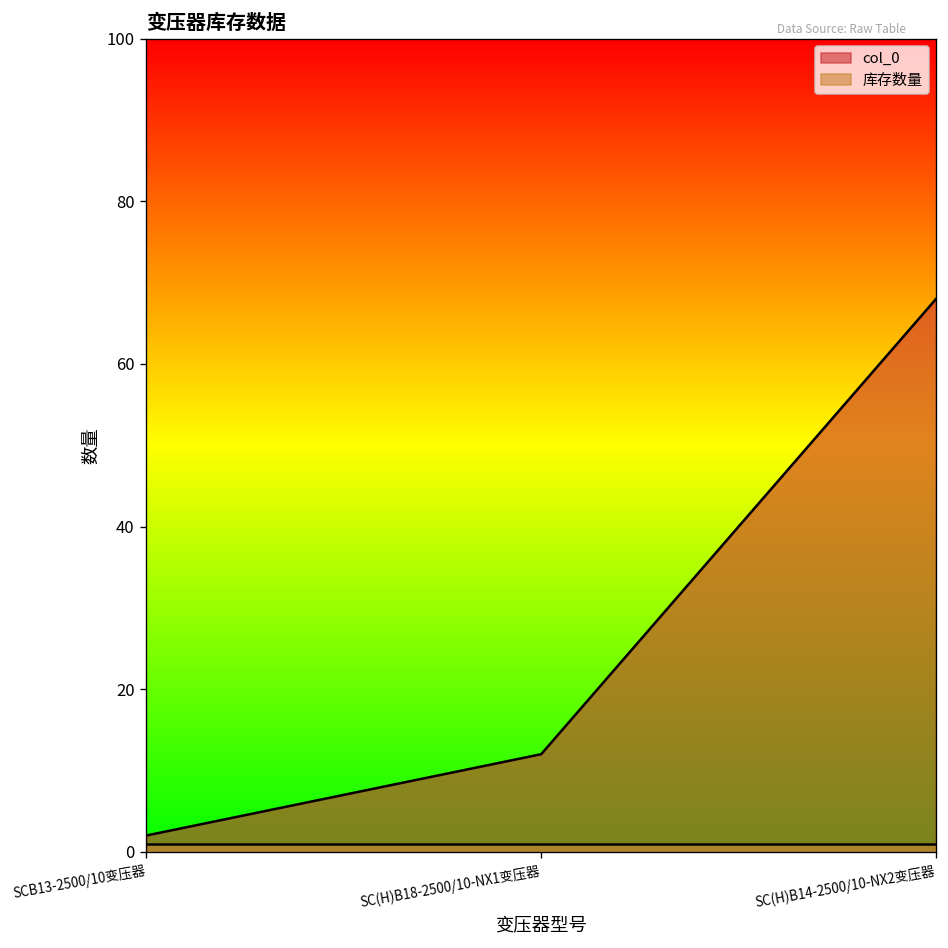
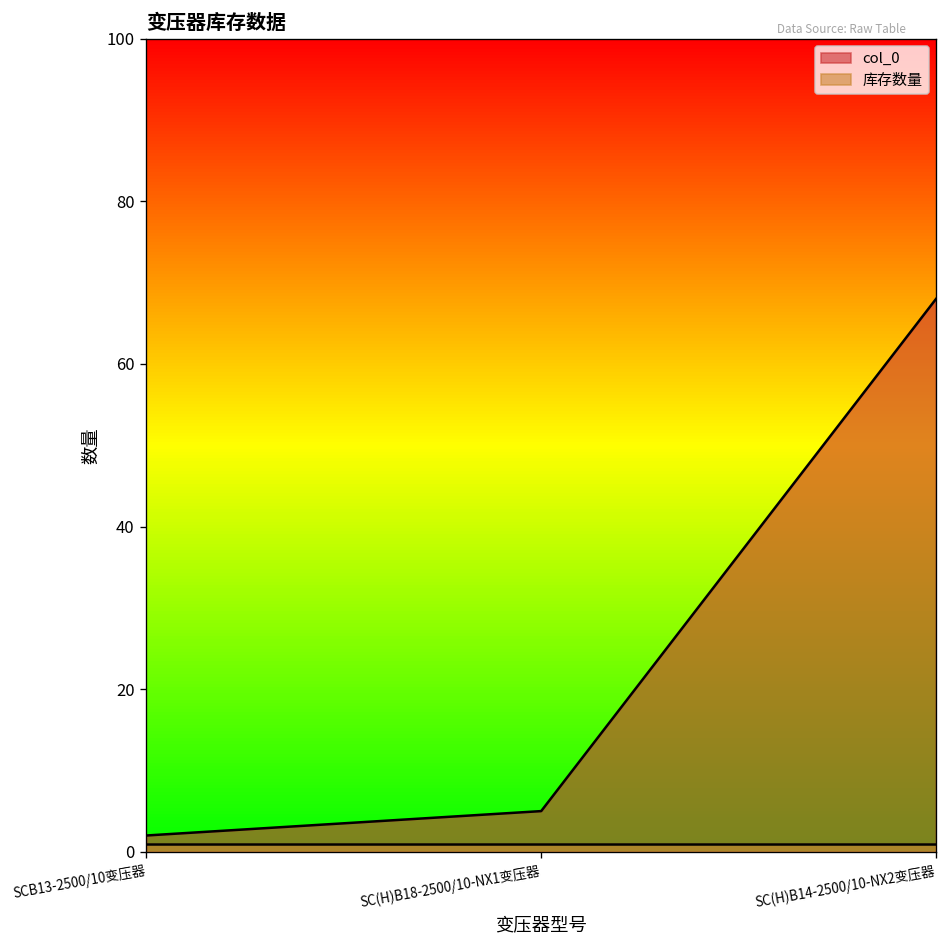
col_0, SC(H)B18-2500/10-NX1变压器: 12 -> 5
